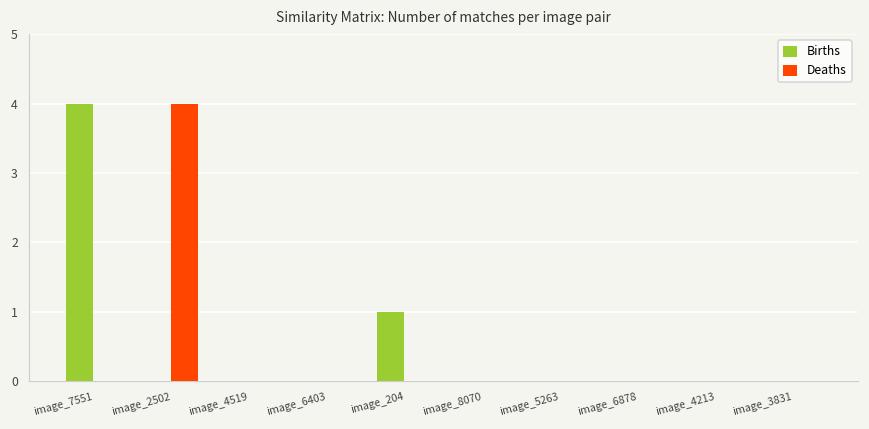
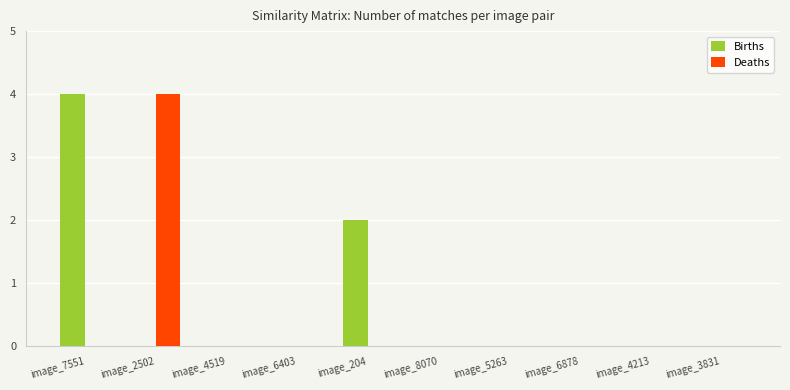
Births, image_204: 1 -> 2
